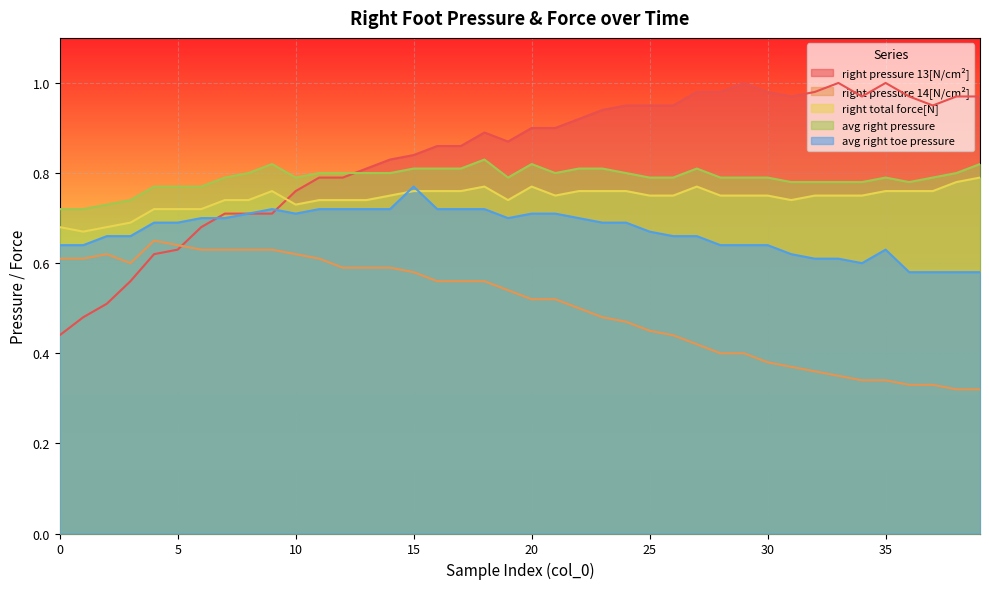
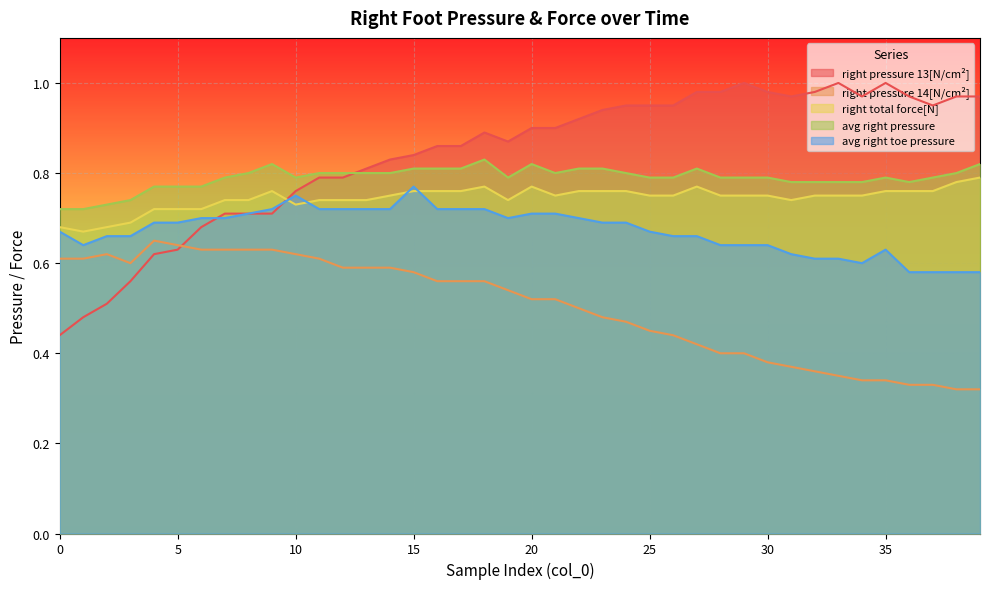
avg right toe pressure, 0: 0.64 -> 0.67
avg right toe pressure, 10: 0.71 -> 0.75
